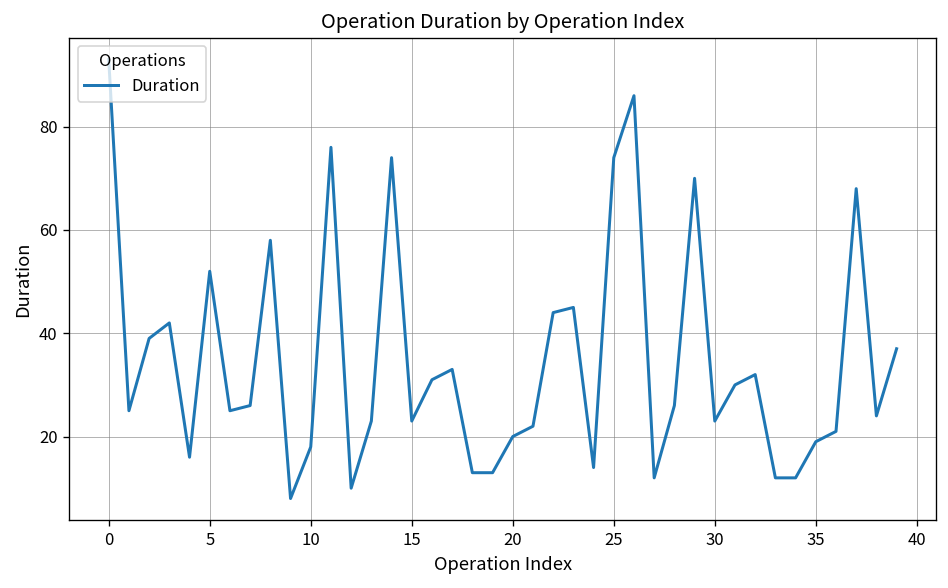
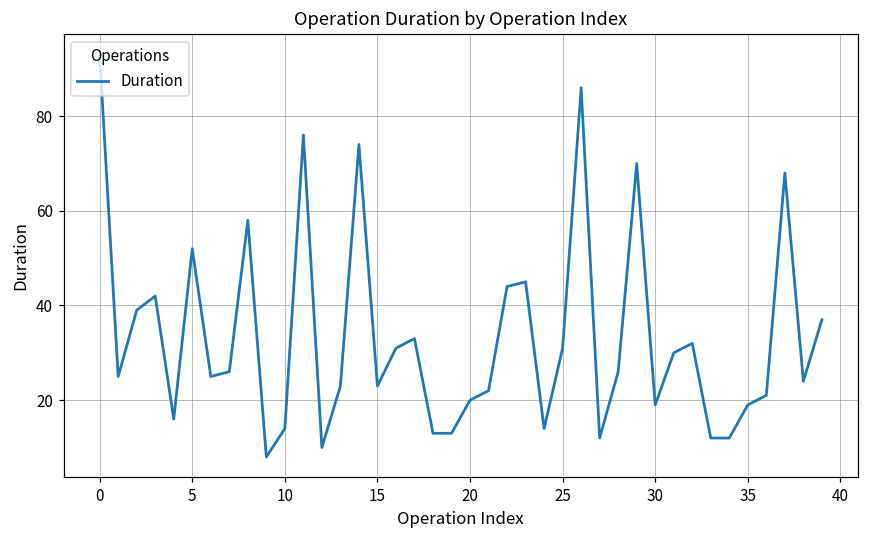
10: 18 -> 14
25: 74 -> 31
30: 23 -> 19
